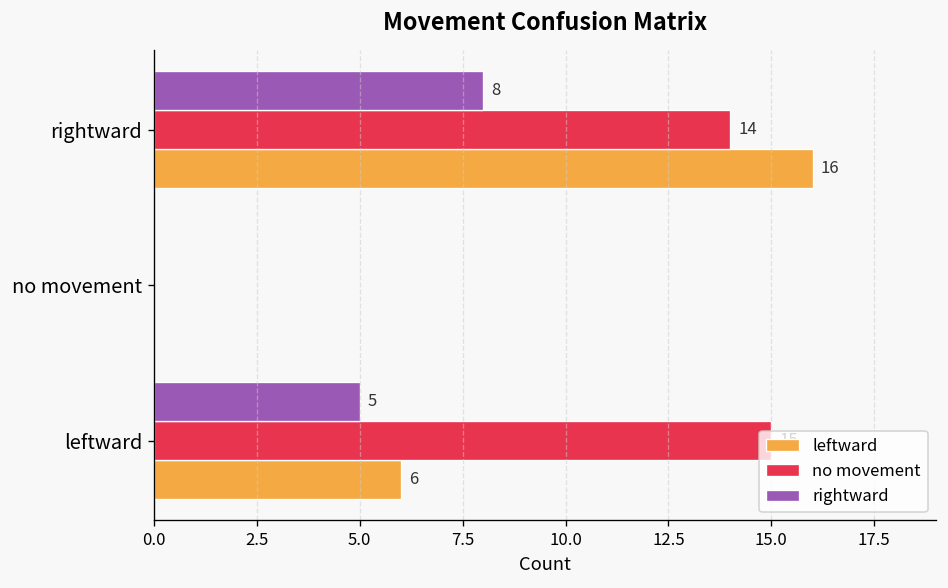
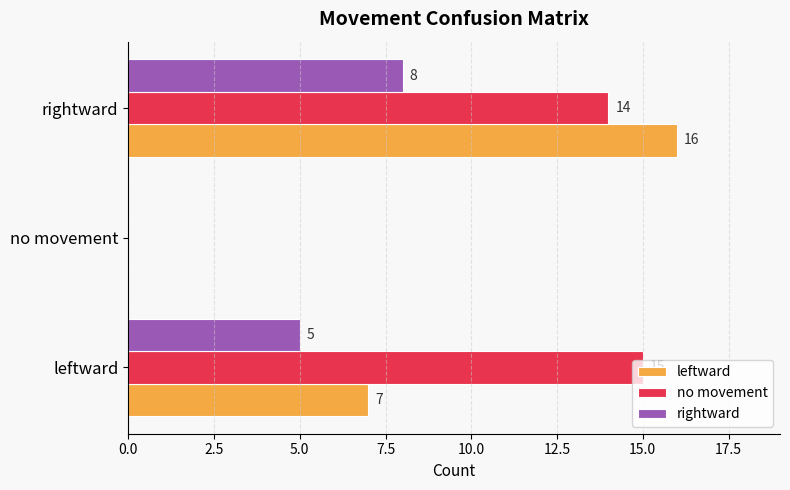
leftward, leftward: 6 -> 7
